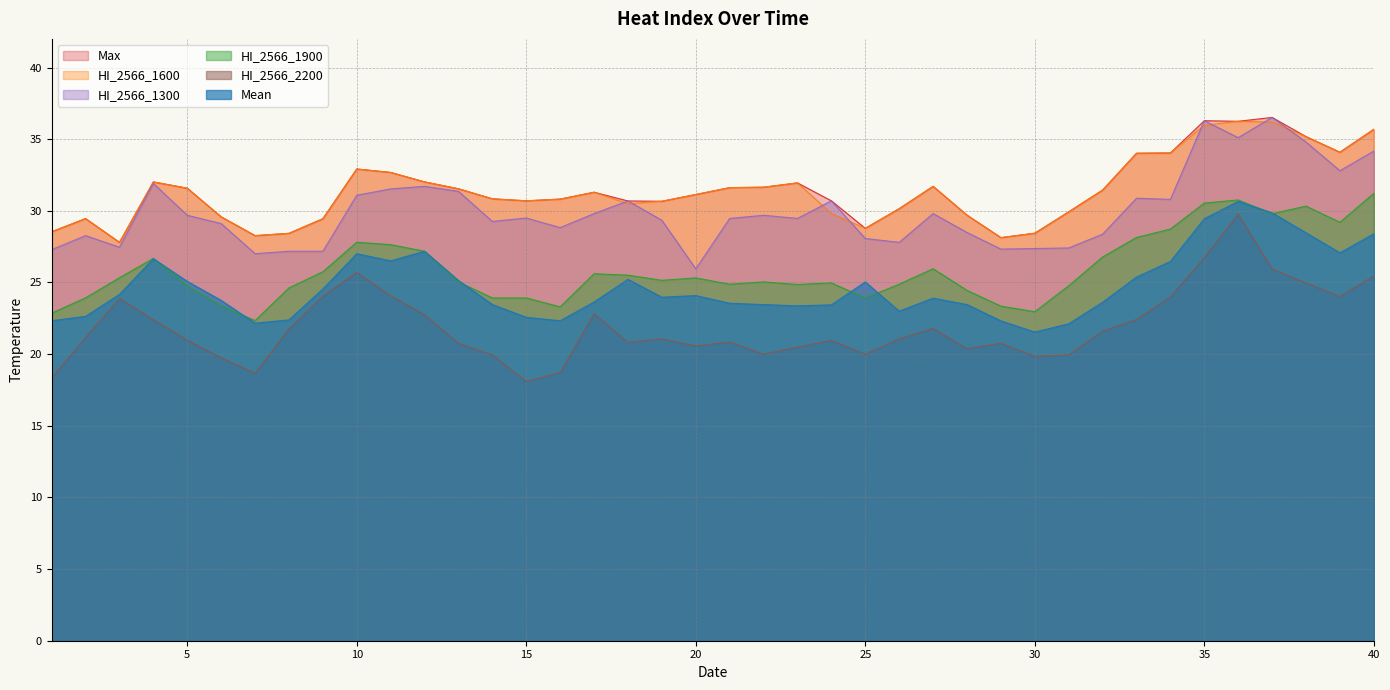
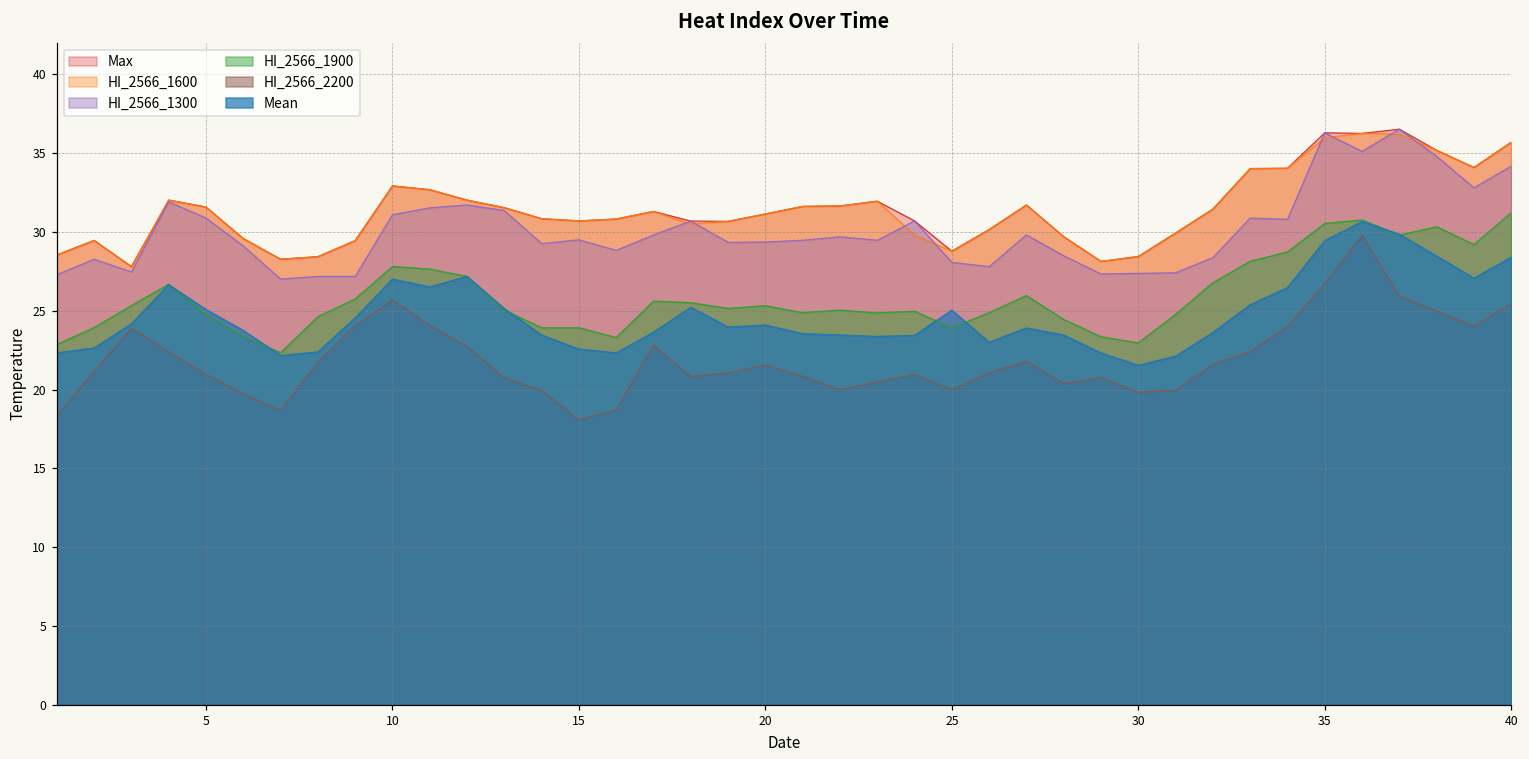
HI_2566_1300, 5: 29.7 -> 30.9
HI_2566_1300, 20: 26.0 -> 29.4
HI_2566_2200, 20: 20.6 -> 21.6
